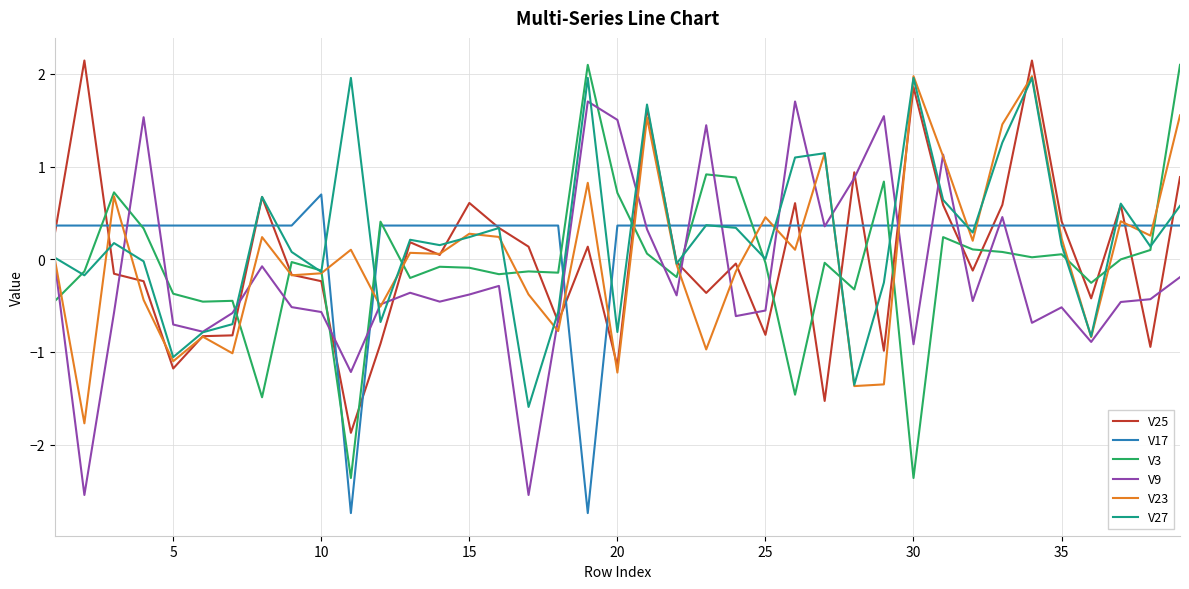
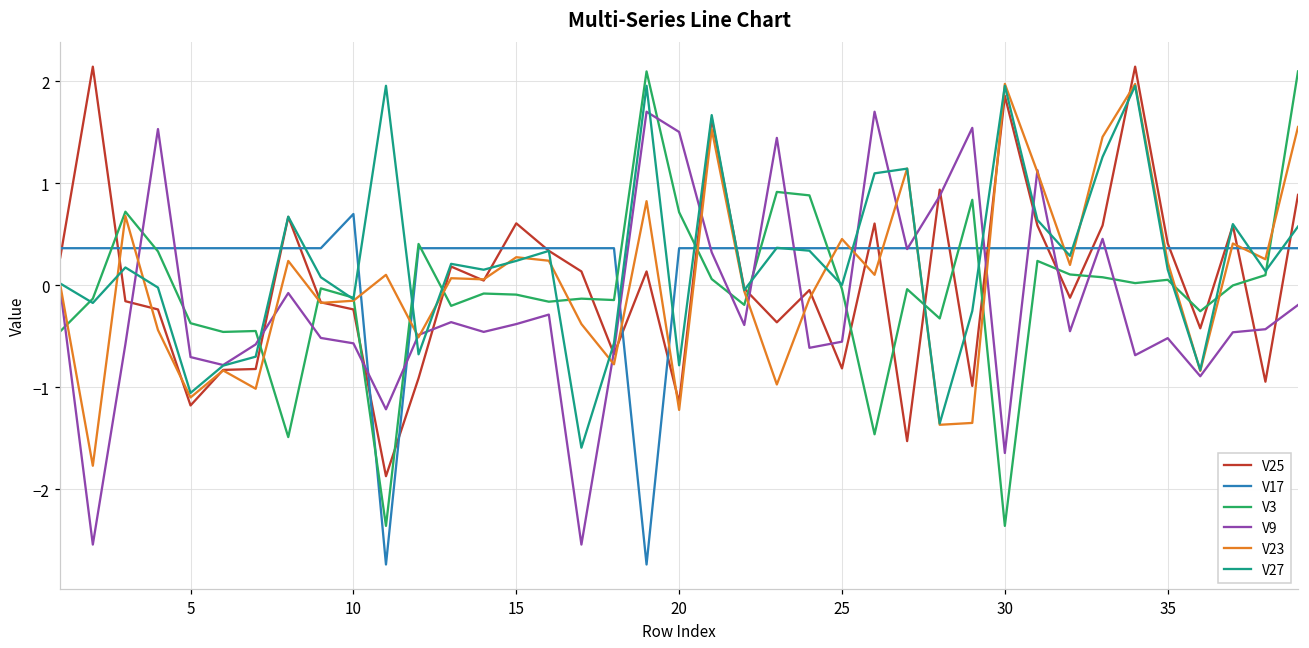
V9, 30: -0.9 -> -1.6
